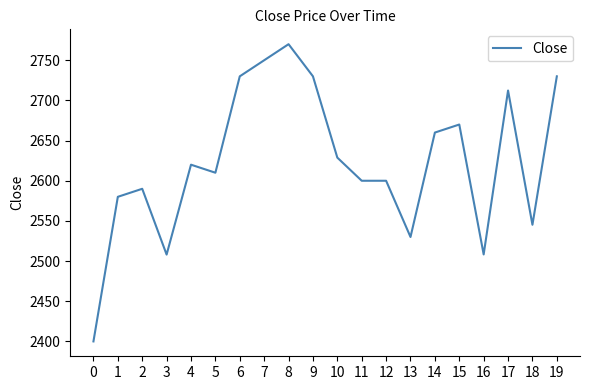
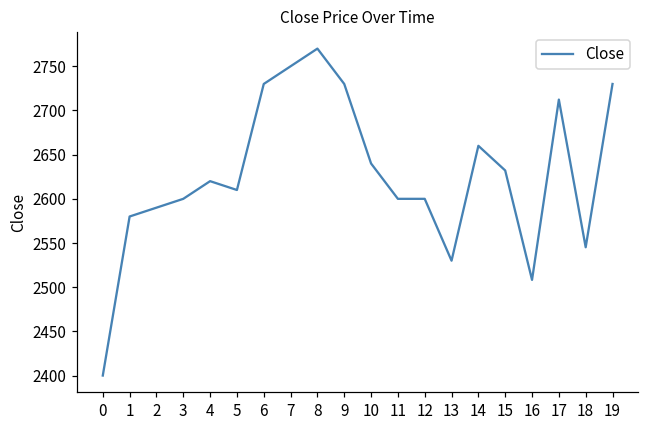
3: 2510 -> 2600
10: 2630 -> 2640
15: 2670 -> 2630
